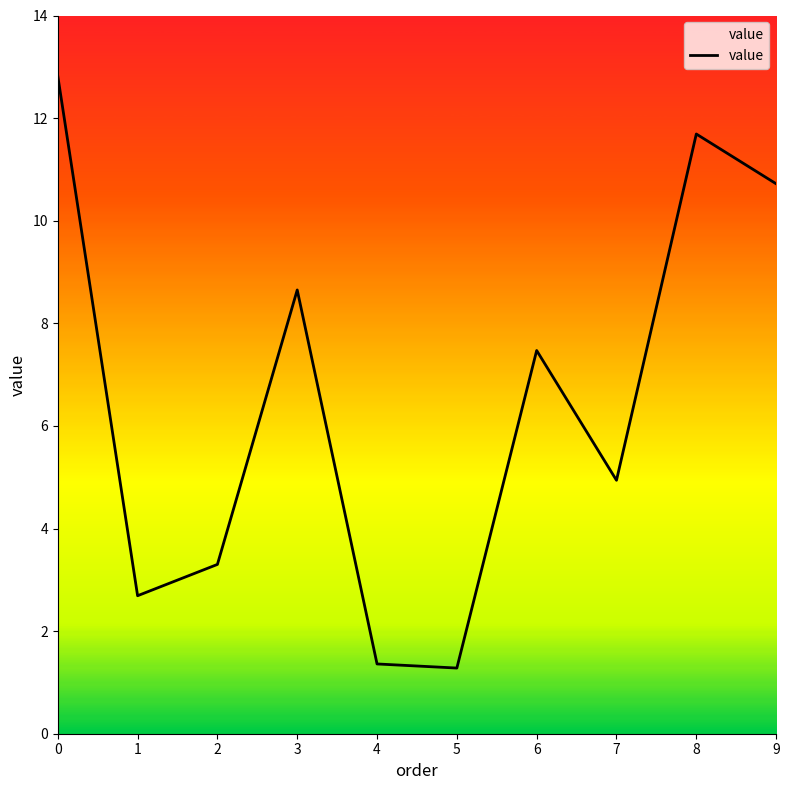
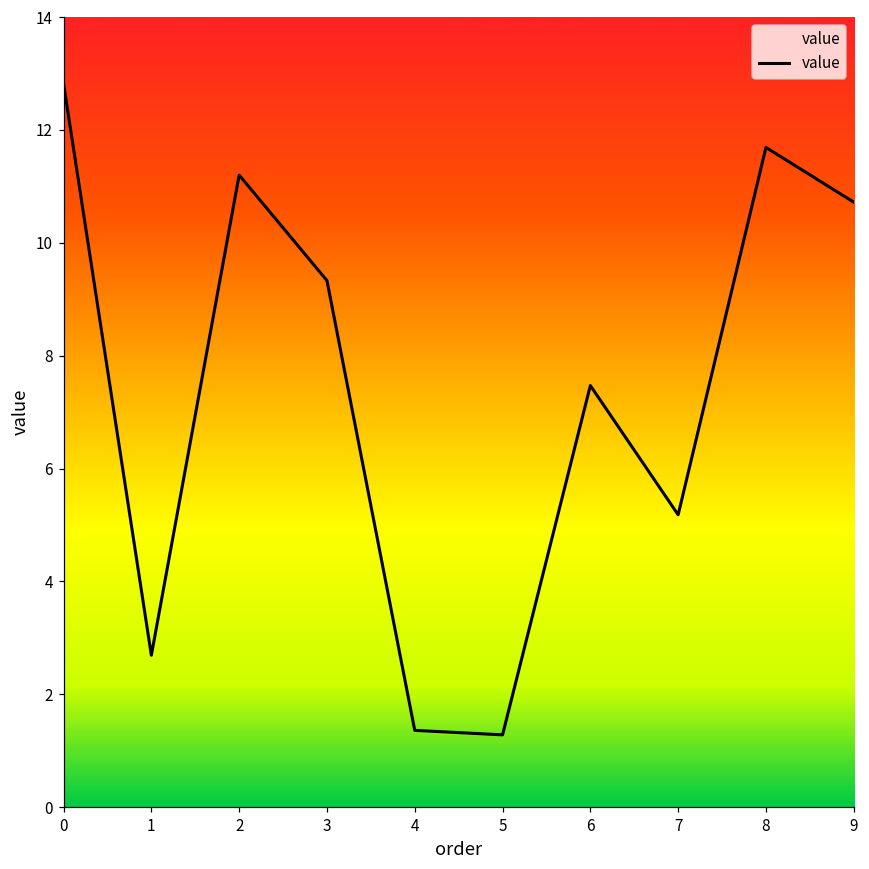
2: 3.3 -> 11.2
3: 8.7 -> 9.3
7: 4.9 -> 5.2
